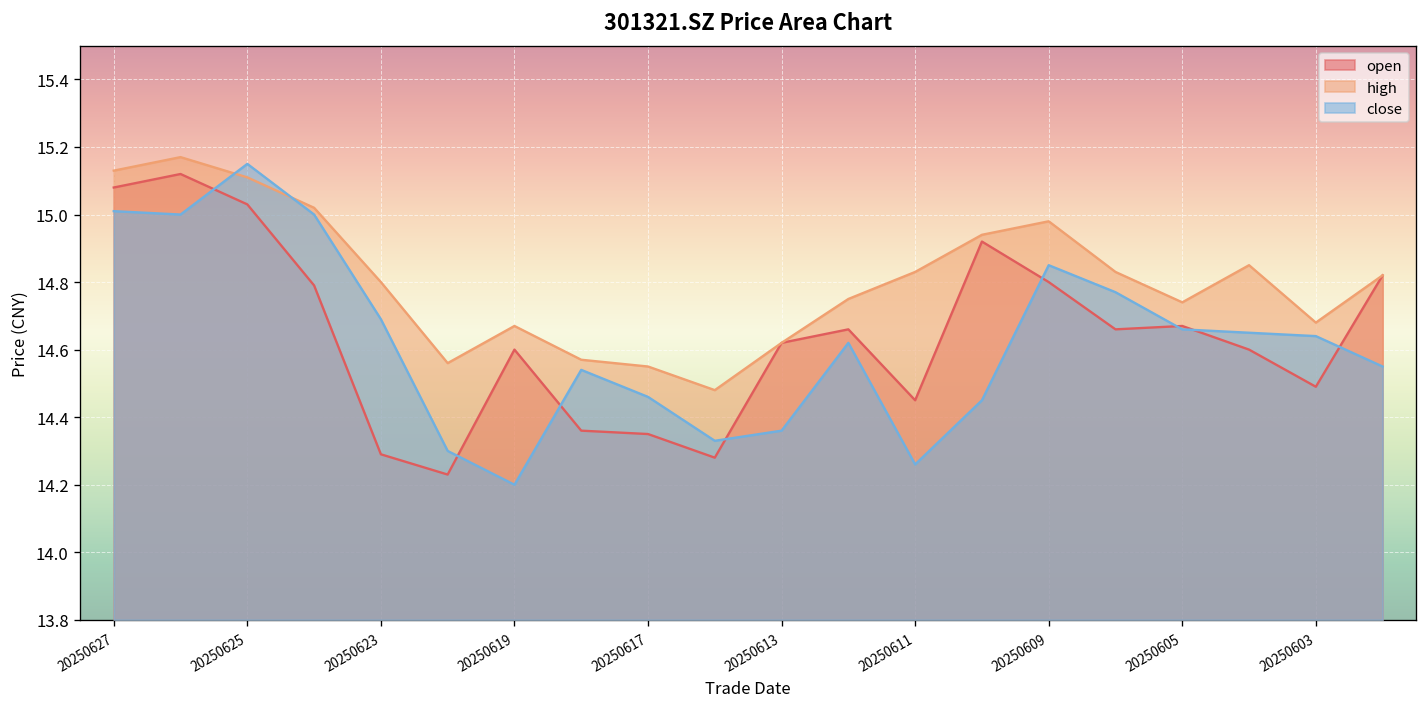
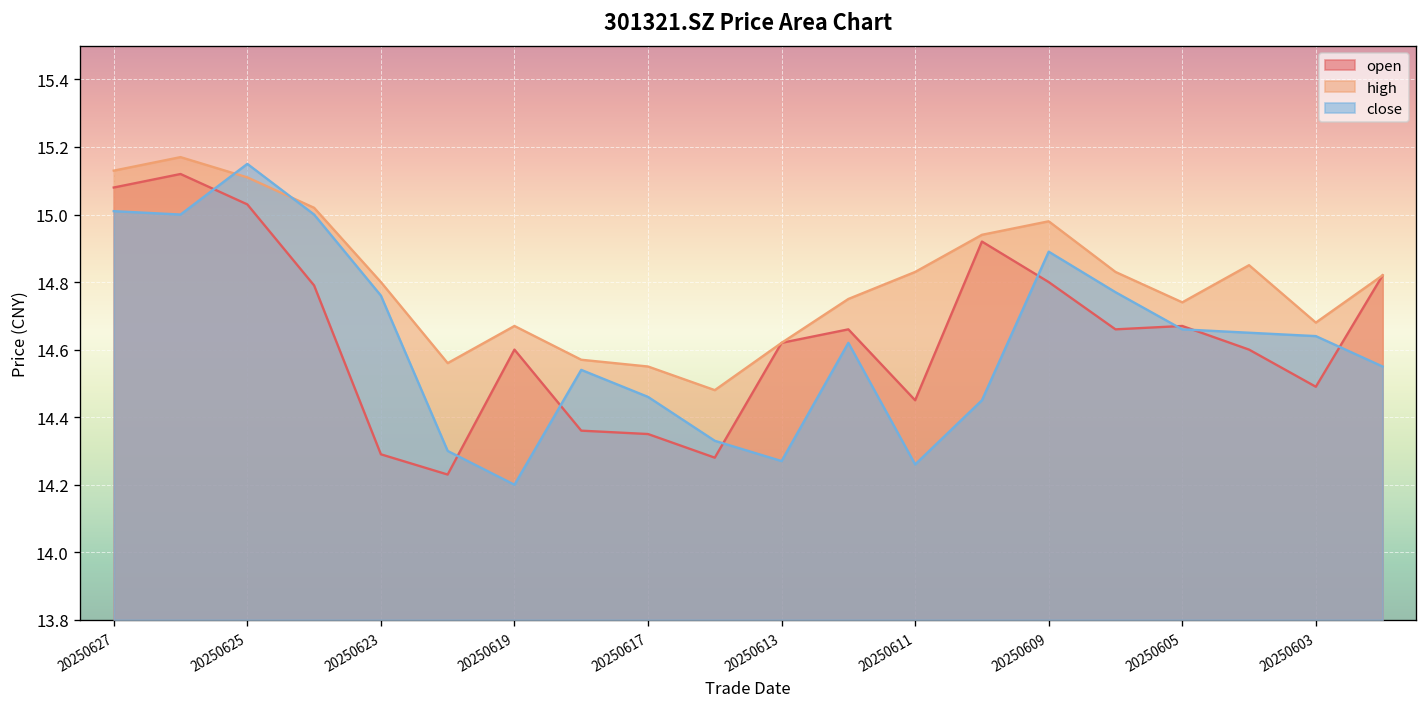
close, 20250623: 14.69 -> 14.76
close, 20250613: 14.36 -> 14.27
close, 20250609: 14.85 -> 14.89
